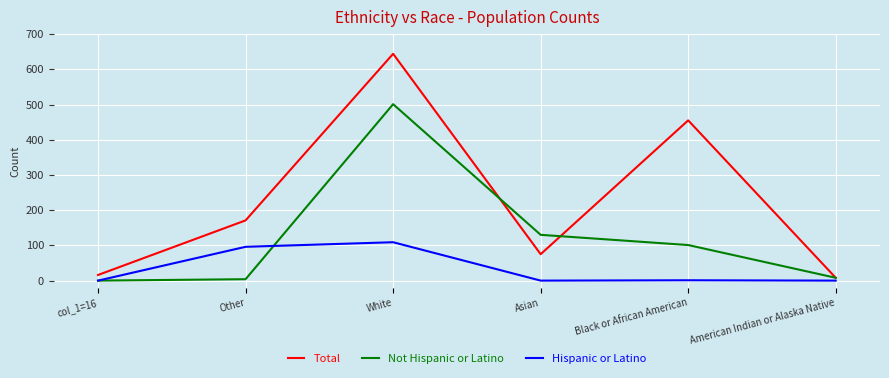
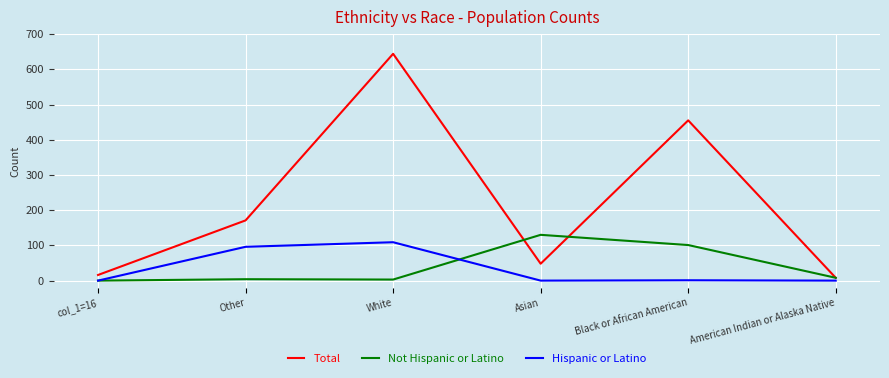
Not Hispanic or Latino, White: 500 -> 0
Total, Asian: 80 -> 50
